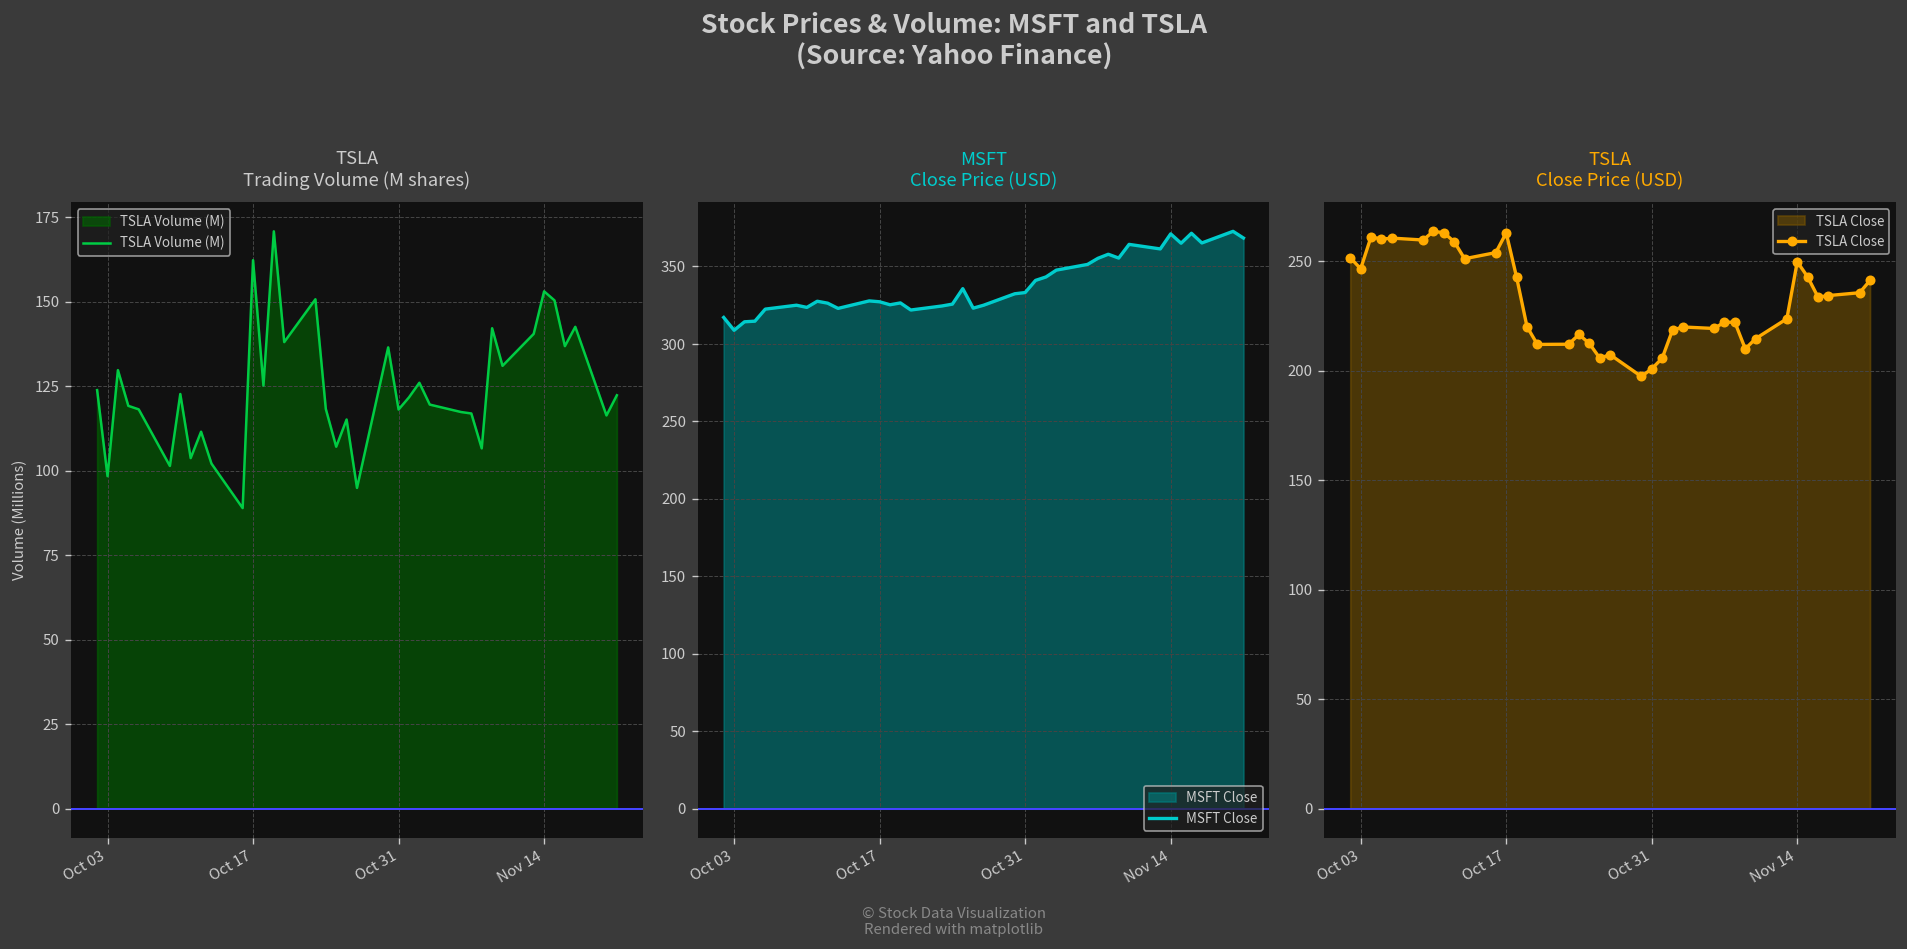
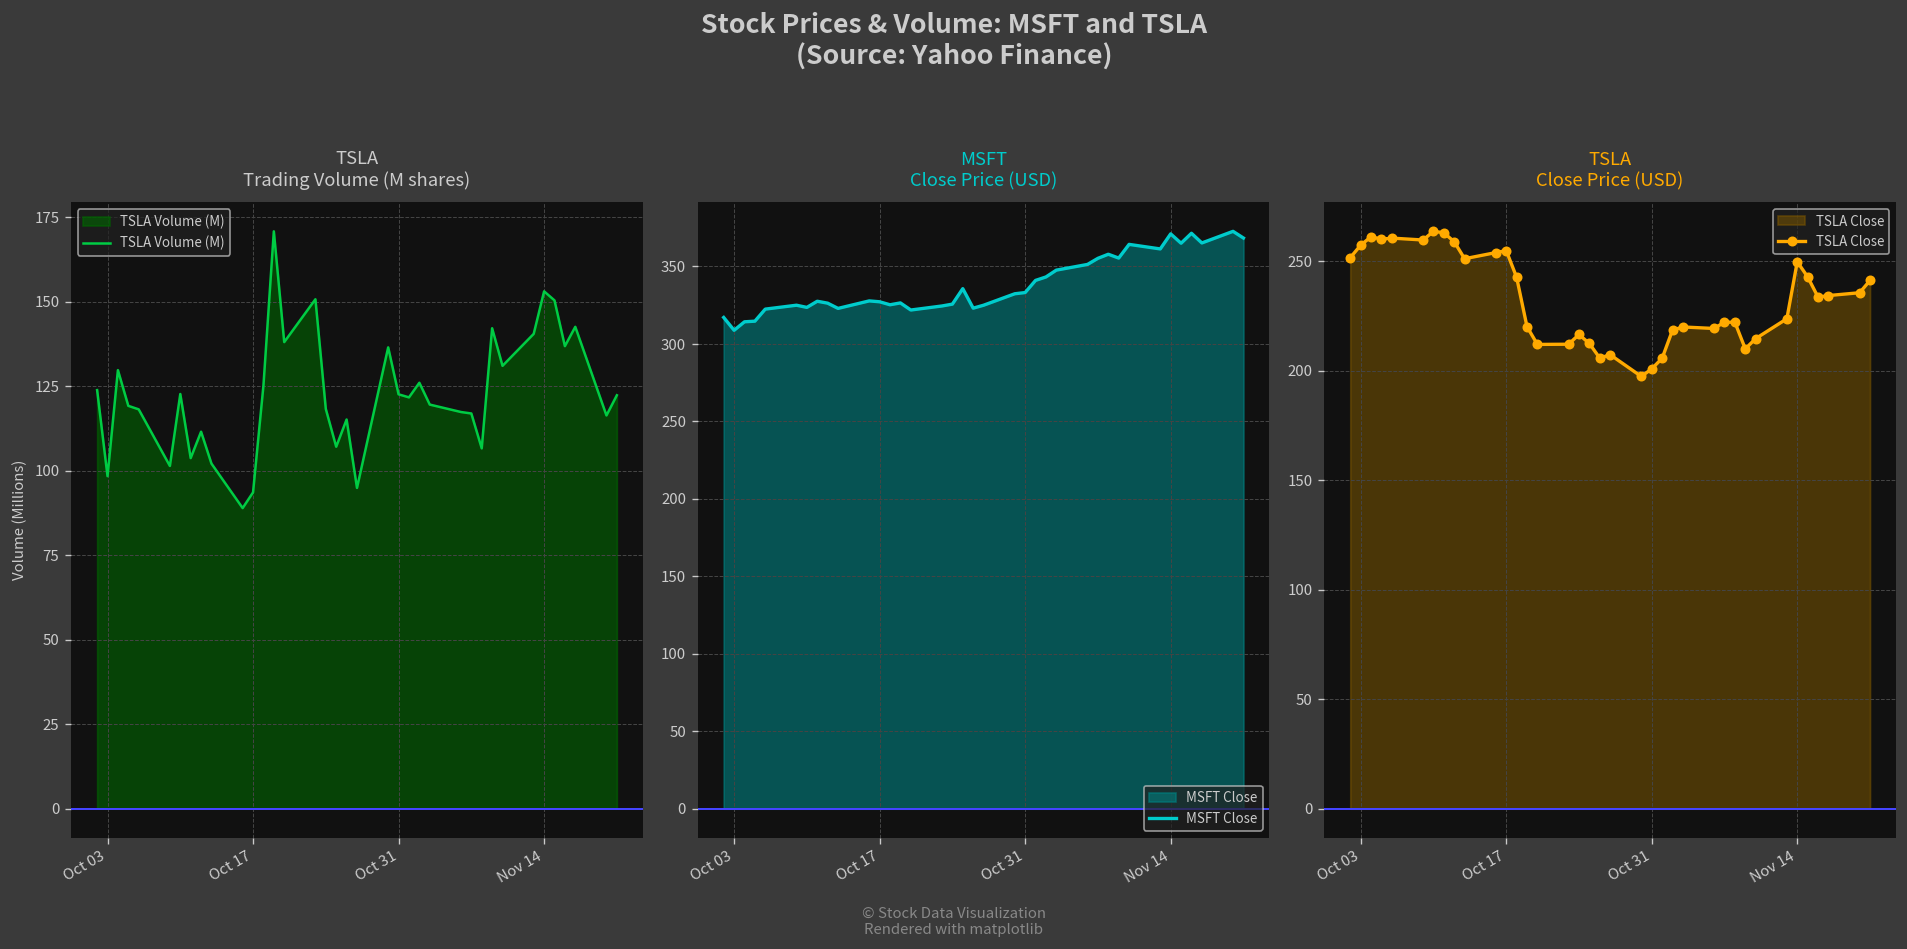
TSLA Trading Volume (M shares), Oct 17: 162 -> 94
TSLA Trading Volume (M shares), Oct 31: 118 -> 123
TSLA Close Price (USD), Oct 03: 247 -> 257
TSLA Close Price (USD), Oct 17: 263 -> 255
